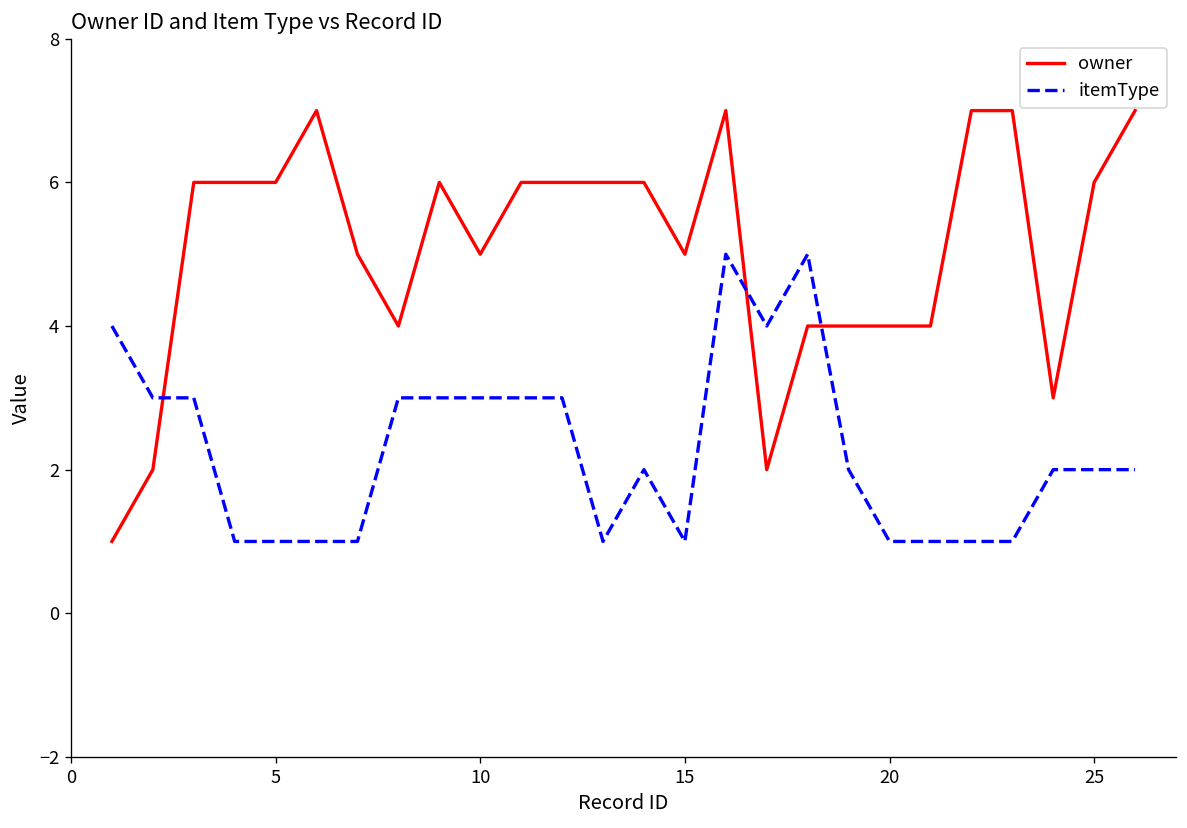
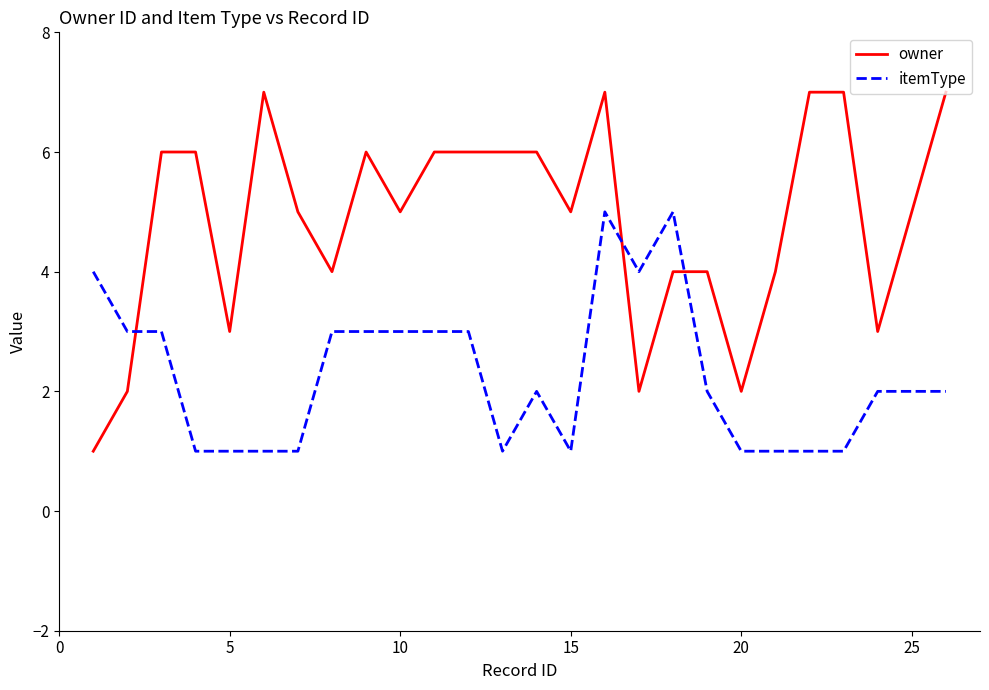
owner, 5: 6 -> 3
owner, 20: 4 -> 2
owner, 25: 6 -> 5
